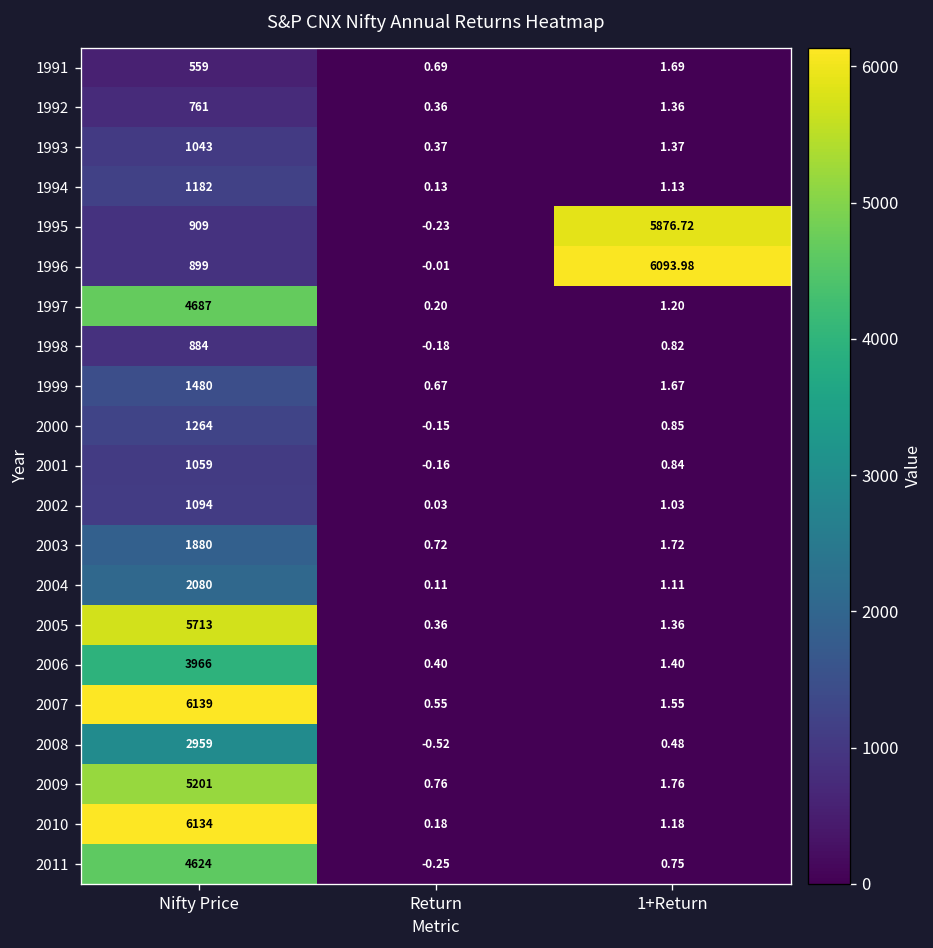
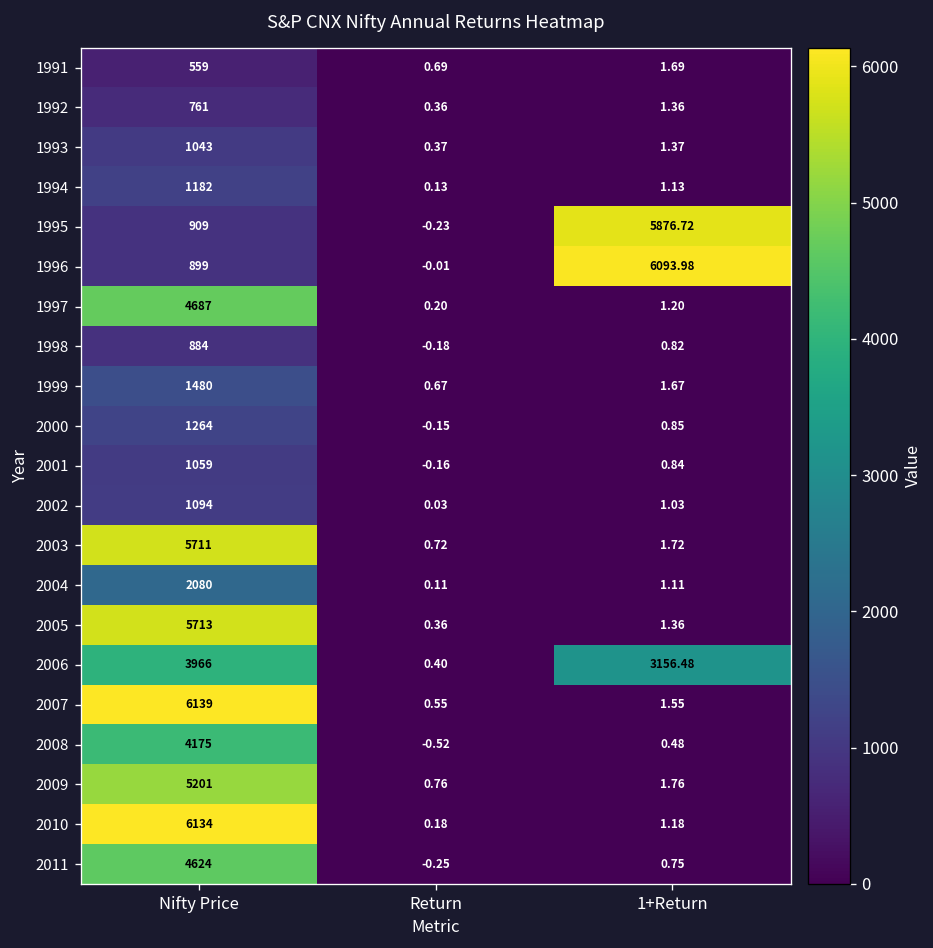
2003, Nifty Price: 1880 -> 5711
2006, 1+Return: 1.40 -> 3156.48
2008, Nifty Price: 2959 -> 4175
